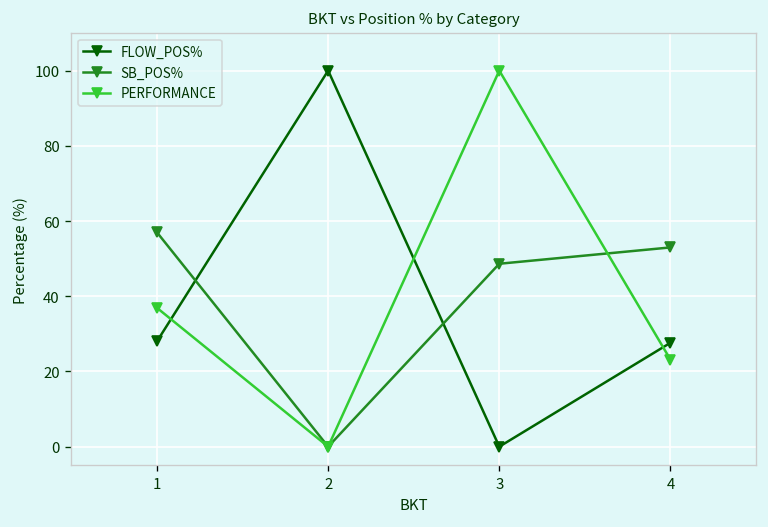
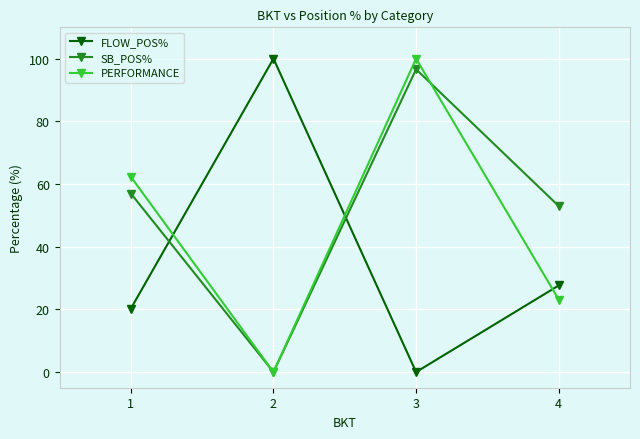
FLOW_POS%, 1: 28 -> 20
PERFORMANCE, 1: 37 -> 62
SB_POS%, 3: 49 -> 97
